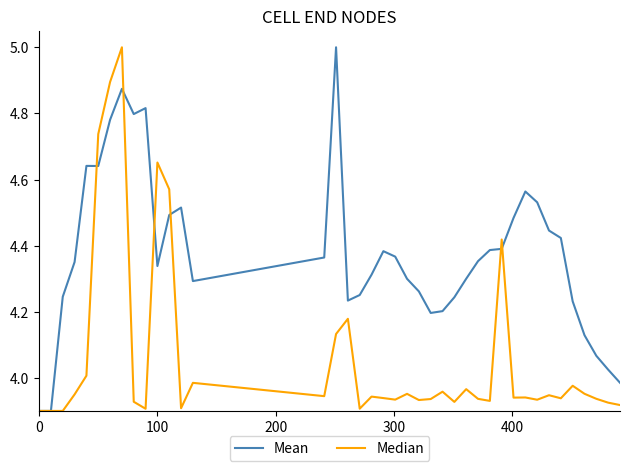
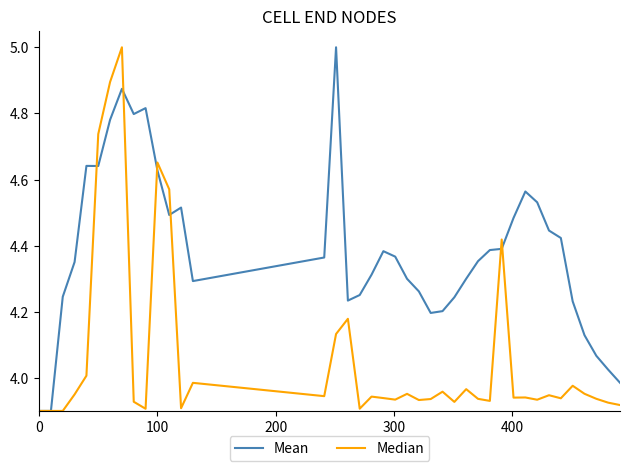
Mean, 100: 4.34 -> 4.63
